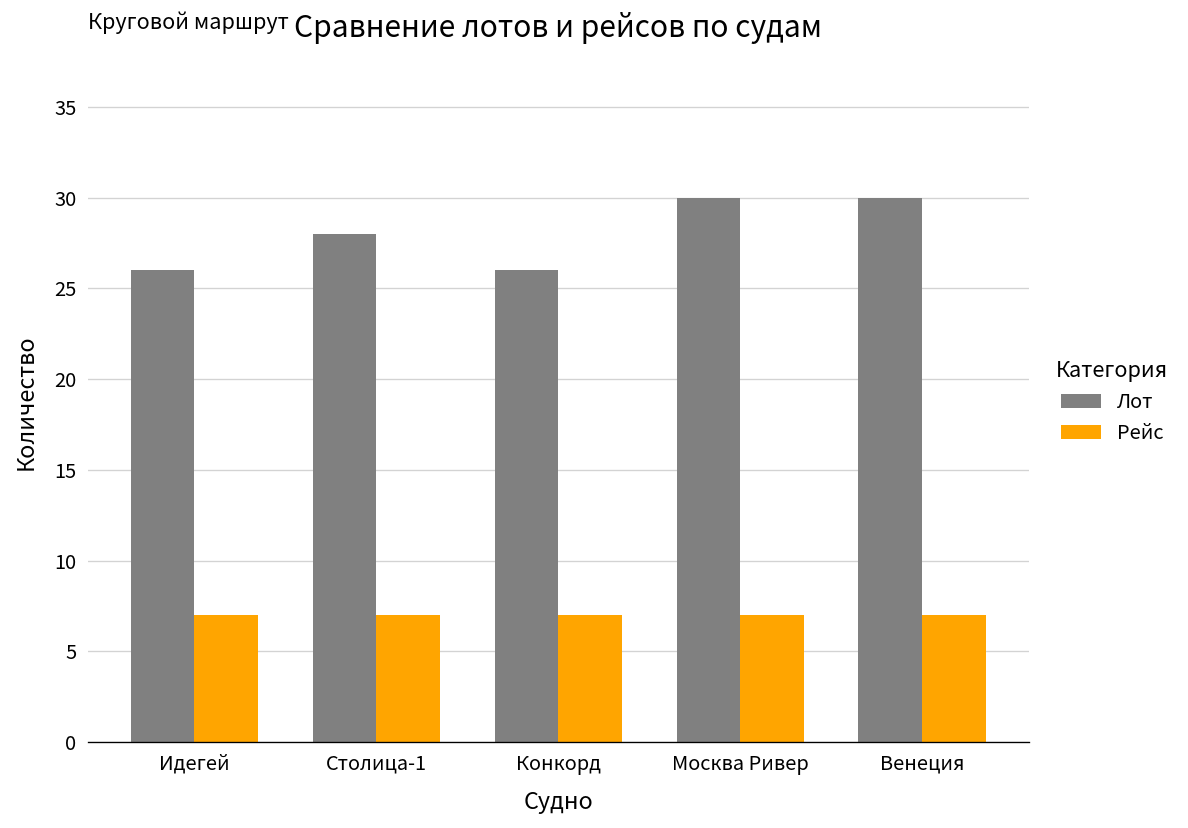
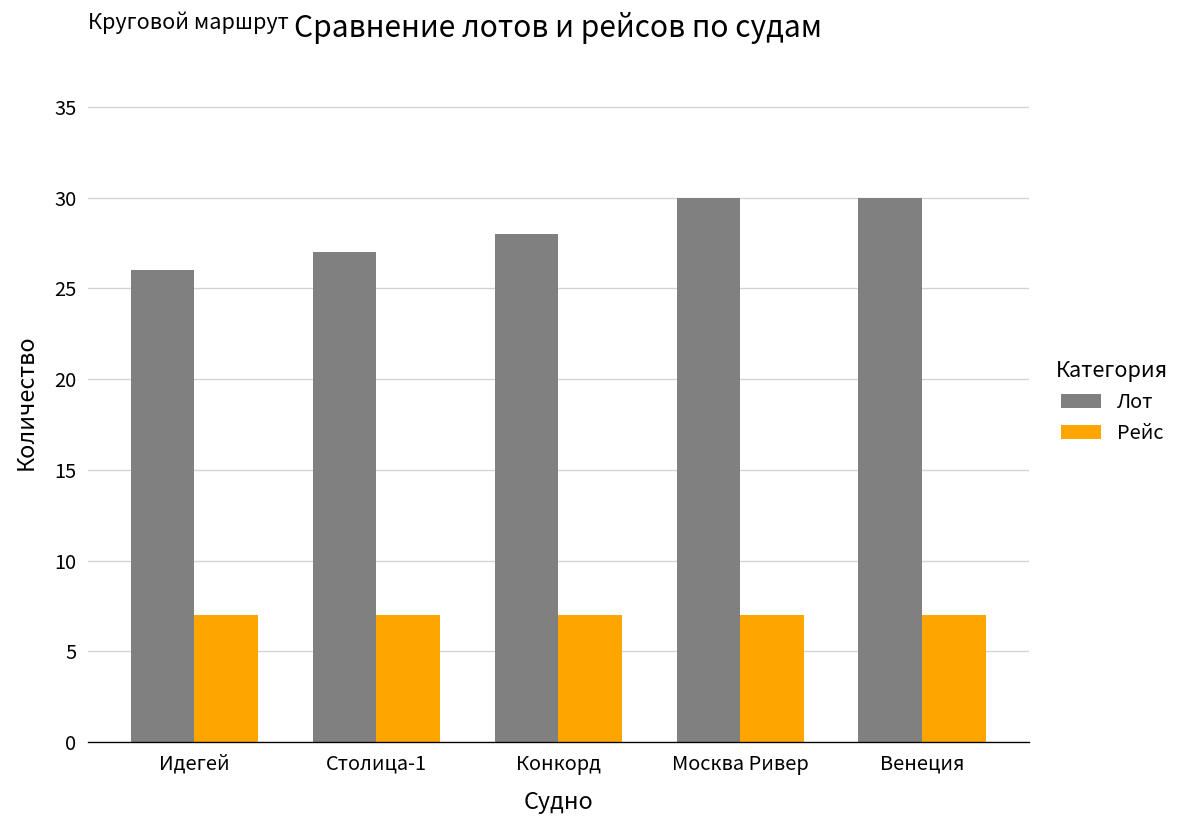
Лот, Столица-1: 28 -> 27
Лот, Конкорд: 26 -> 28
